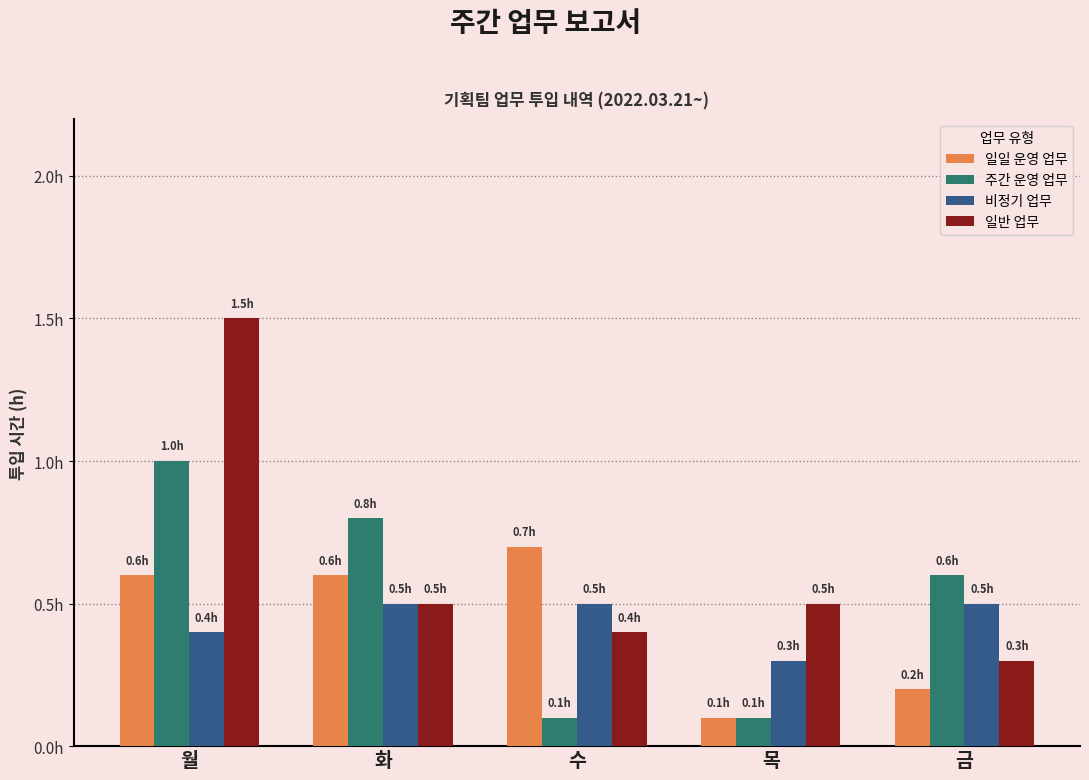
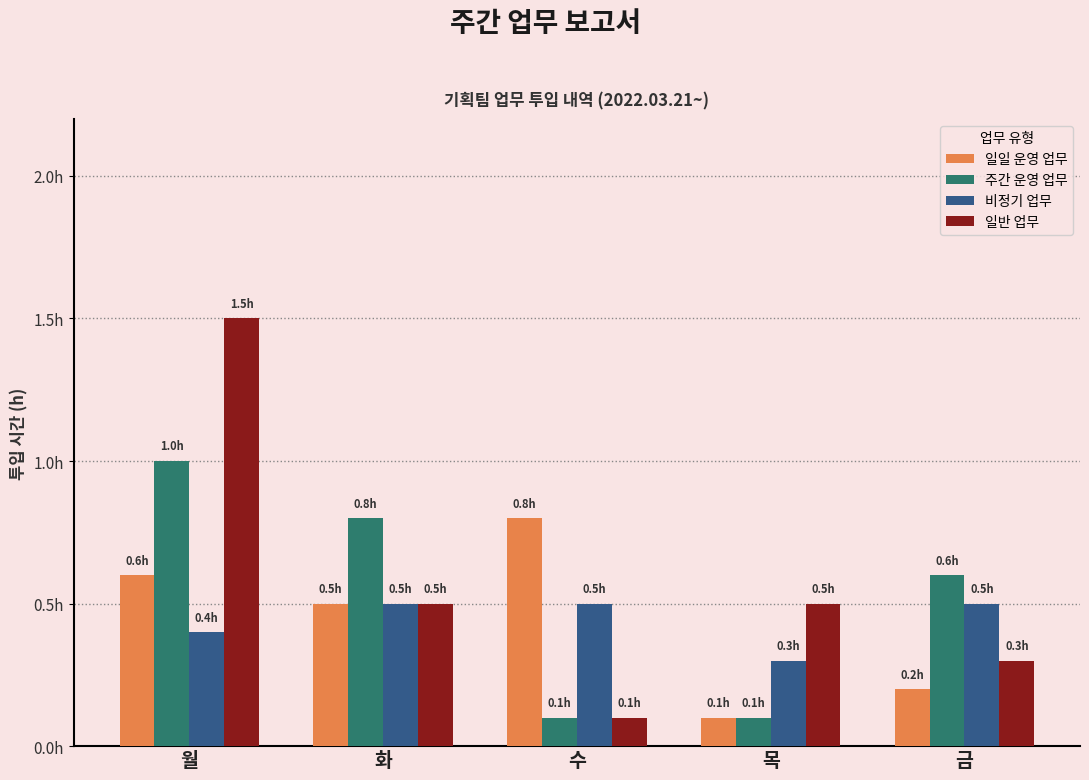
일일 운영 업무, 화: 0.6h -> 0.5h
일일 운영 업무, 수: 0.7h -> 0.8h
일반 업무, 수: 0.4h -> 0.1h
